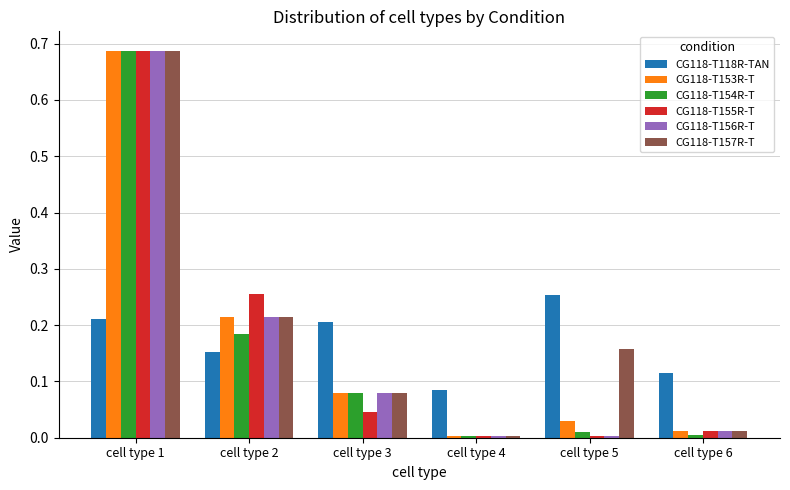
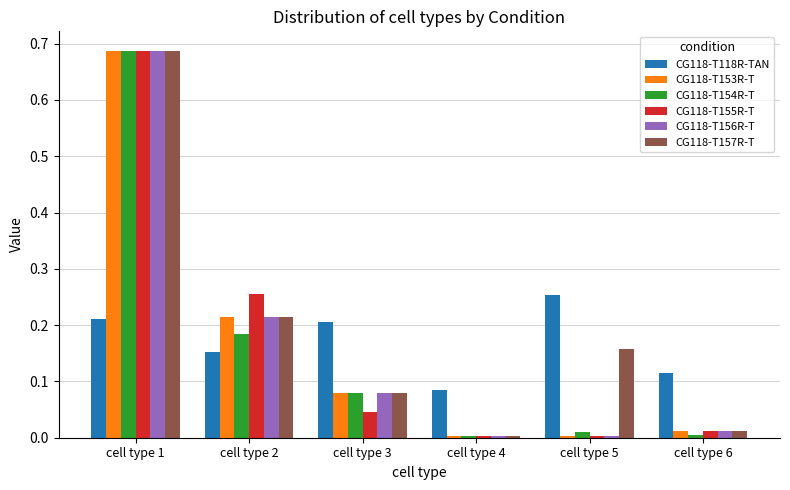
CG118-T153R-T, cell type 5: 0.03 -> 0.00
